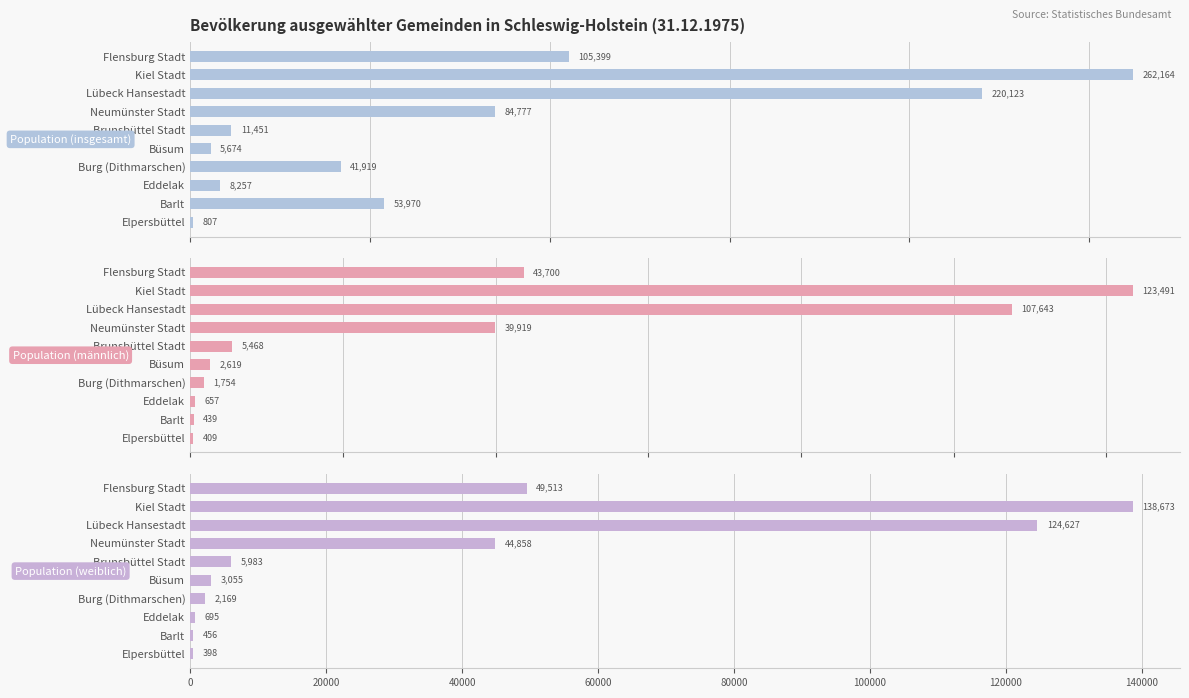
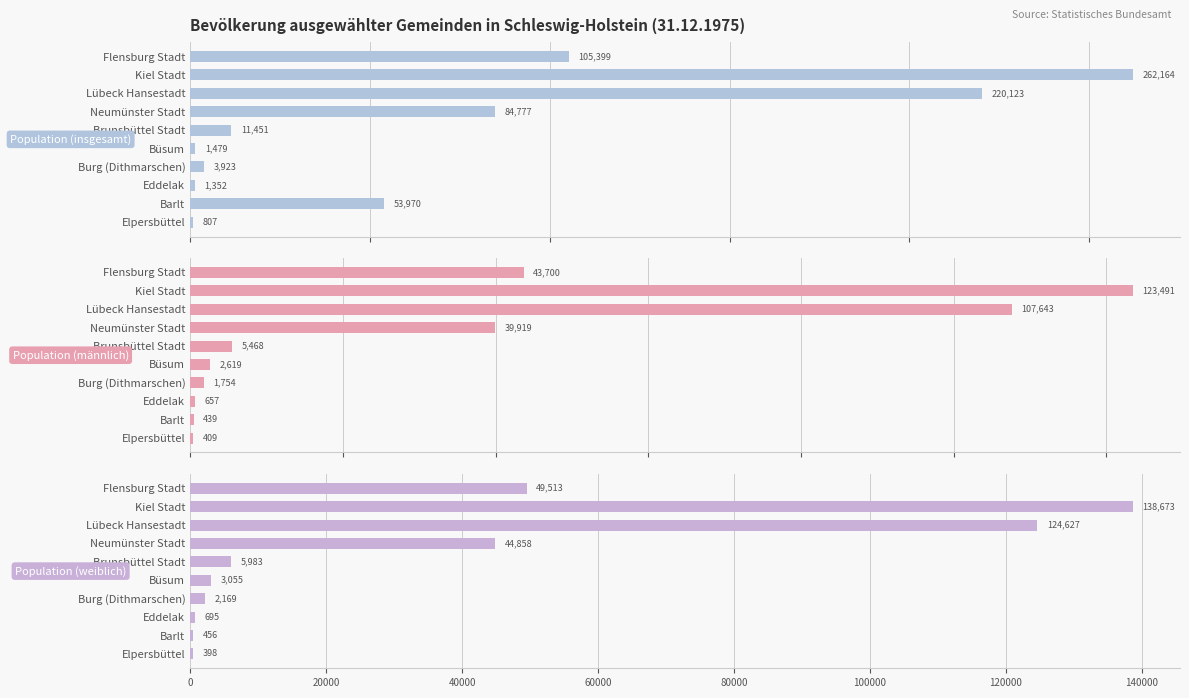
Bevölkerung ausgewählter Gemeinden in Schleswig-Holstein (31.12.1975), Büsum: 5,674 -> 1,479
Bevölkerung ausgewählter Gemeinden in Schleswig-Holstein (31.12.1975), Burg (Dithmarschen): 41,919 -> 3,923
Bevölkerung ausgewählter Gemeinden in Schleswig-Holstein (31.12.1975), Eddelak: 8,257 -> 1,352
